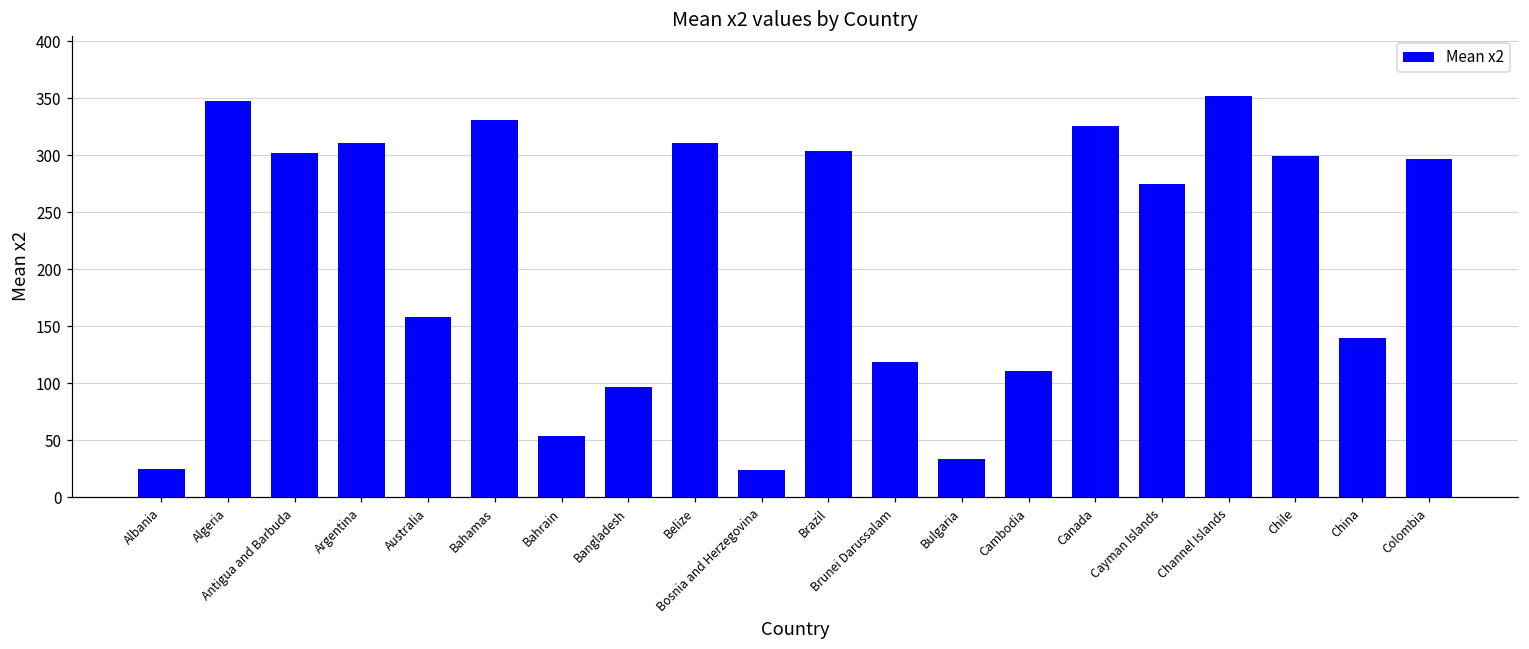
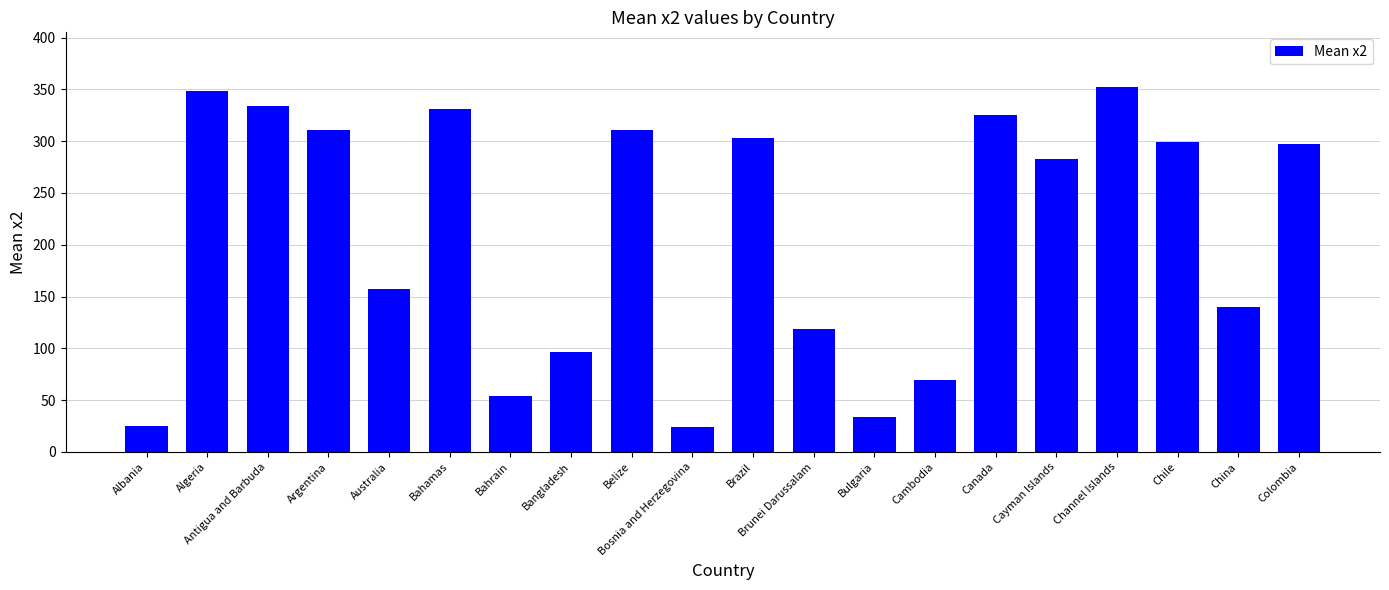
Antigua and Barbuda: 302 -> 334
Cambodia: 111 -> 69
Cayman Islands: 275 -> 283
